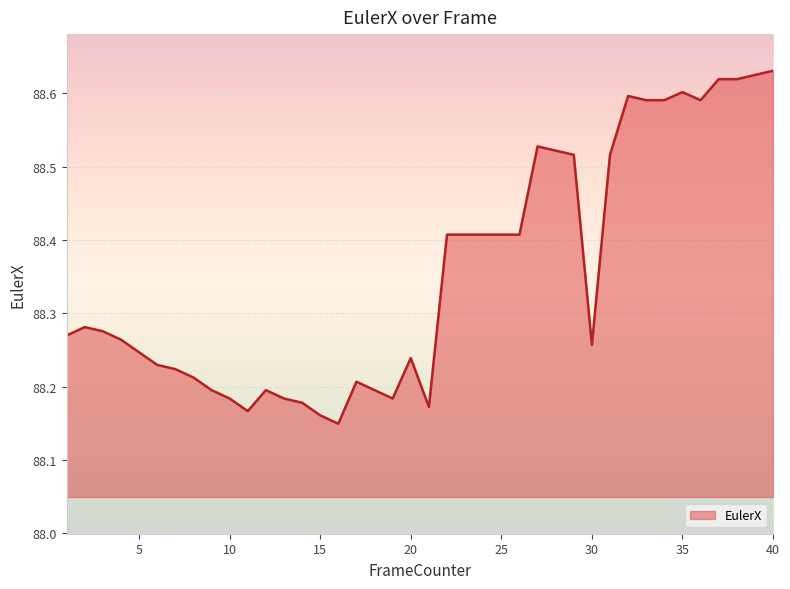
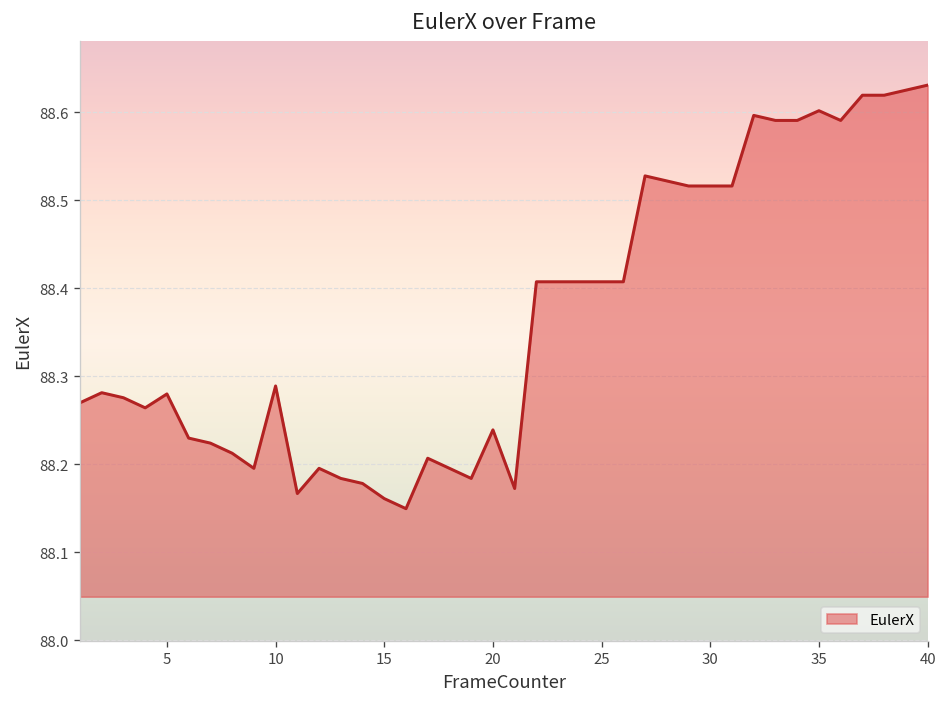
5: 88.25 -> 88.28
10: 88.18 -> 88.29
30: 88.26 -> 88.52
